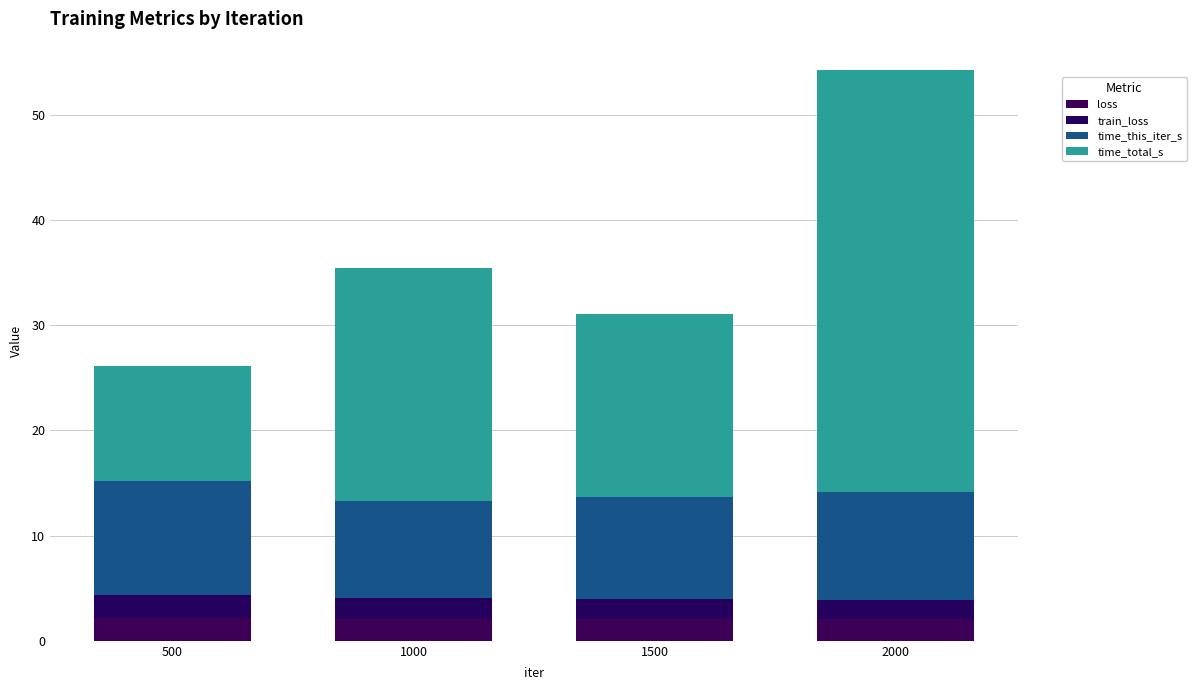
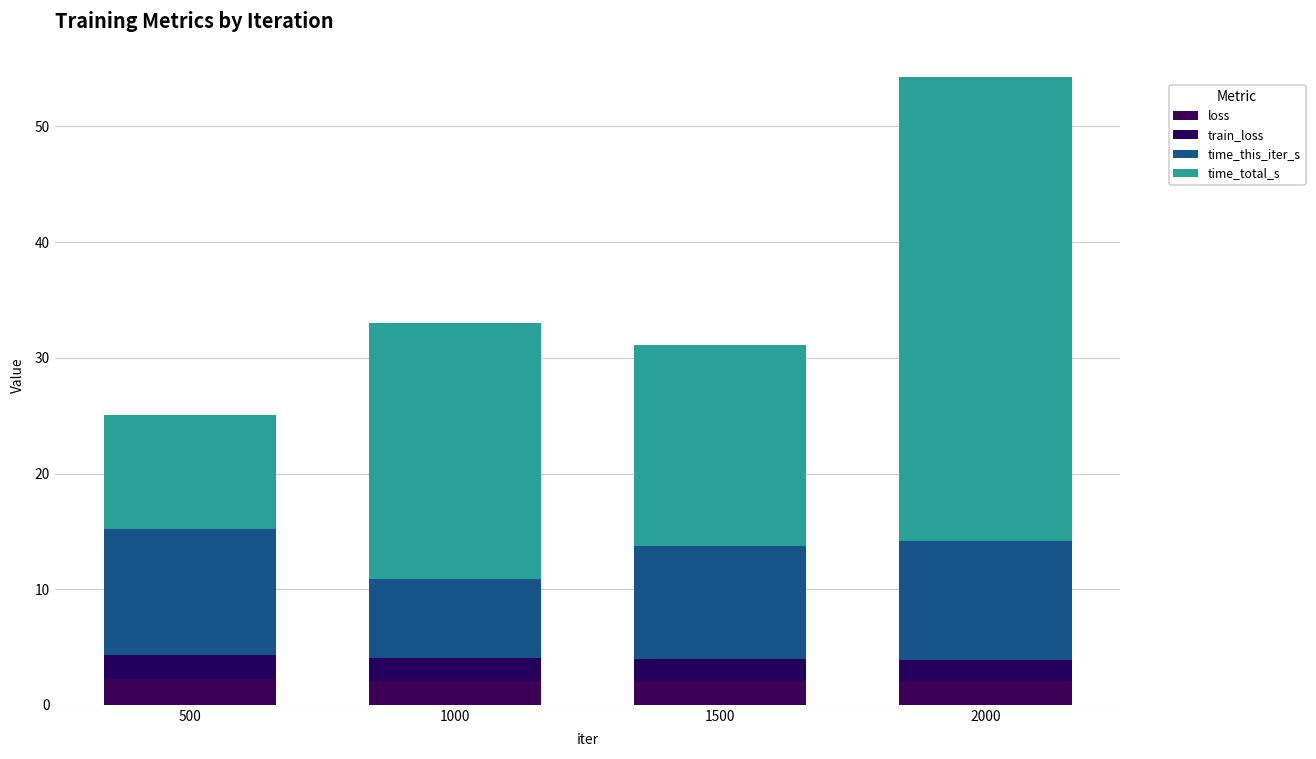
time_total_s, 500: 10.9 -> 9.8
time_this_iter_s, 1000: 9.2 -> 6.8
